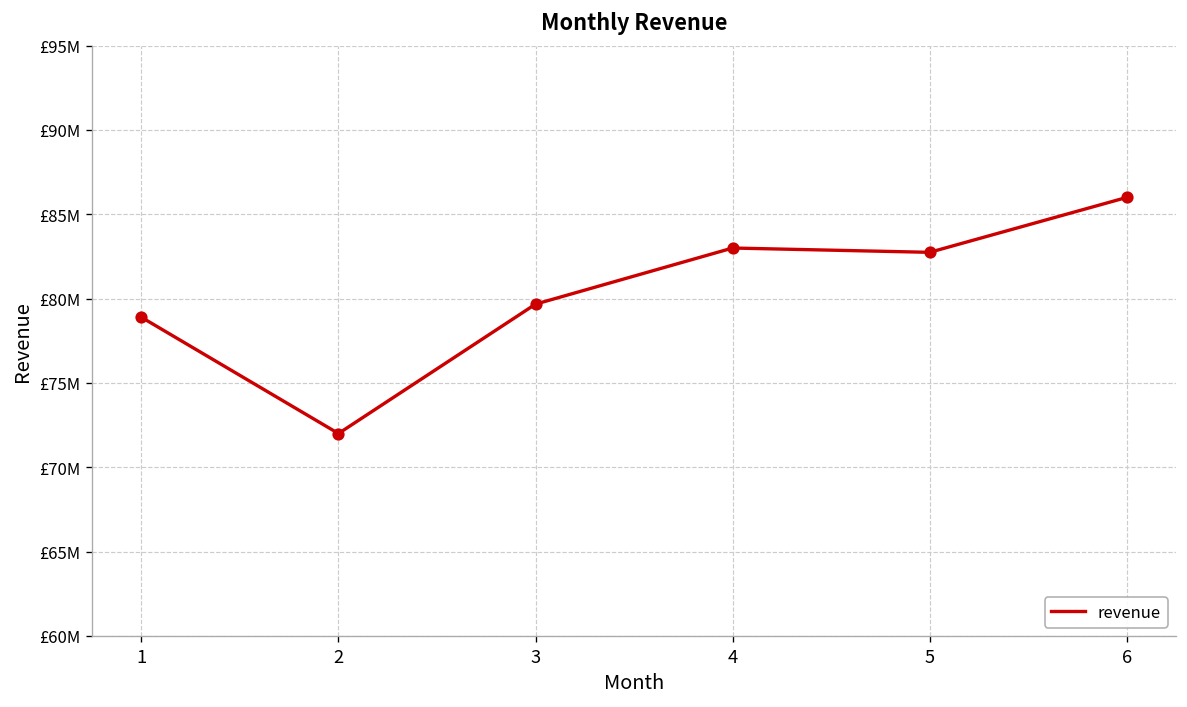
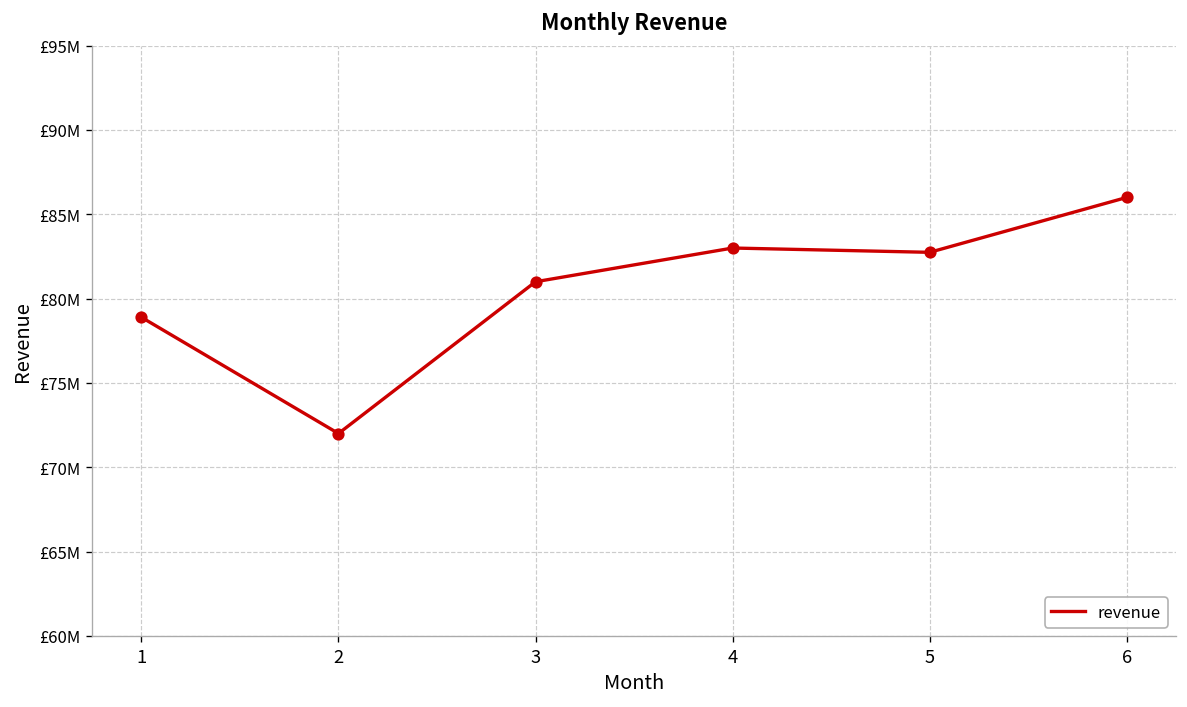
3: £79700000 -> £81000000
